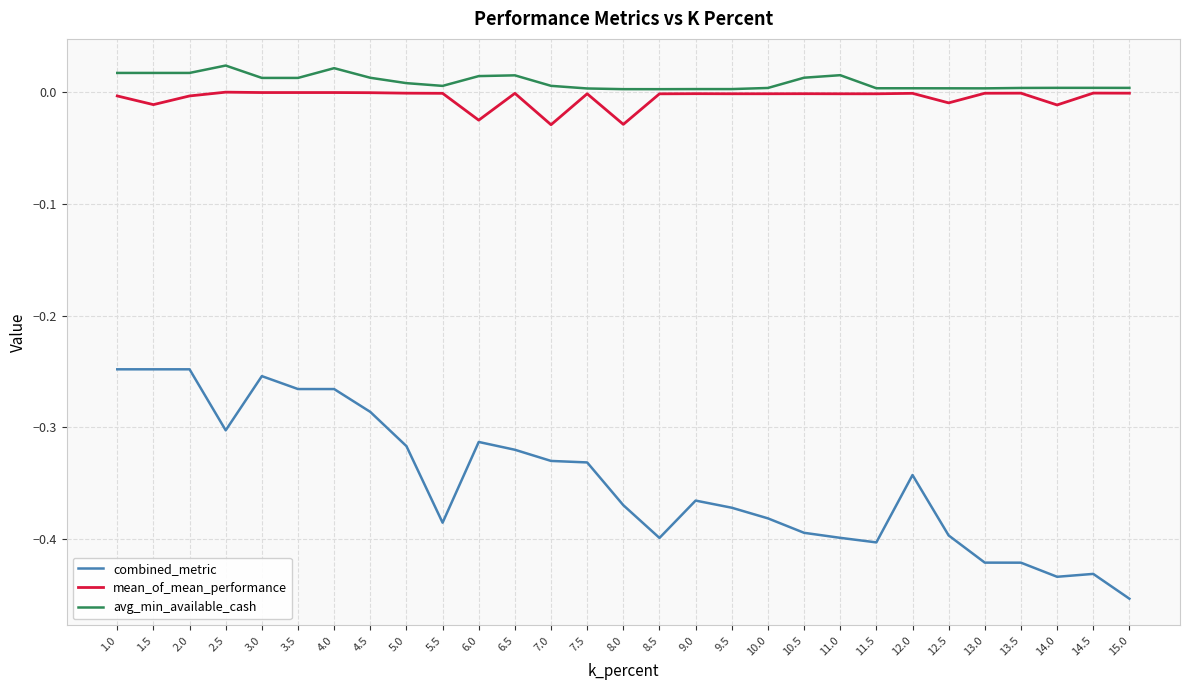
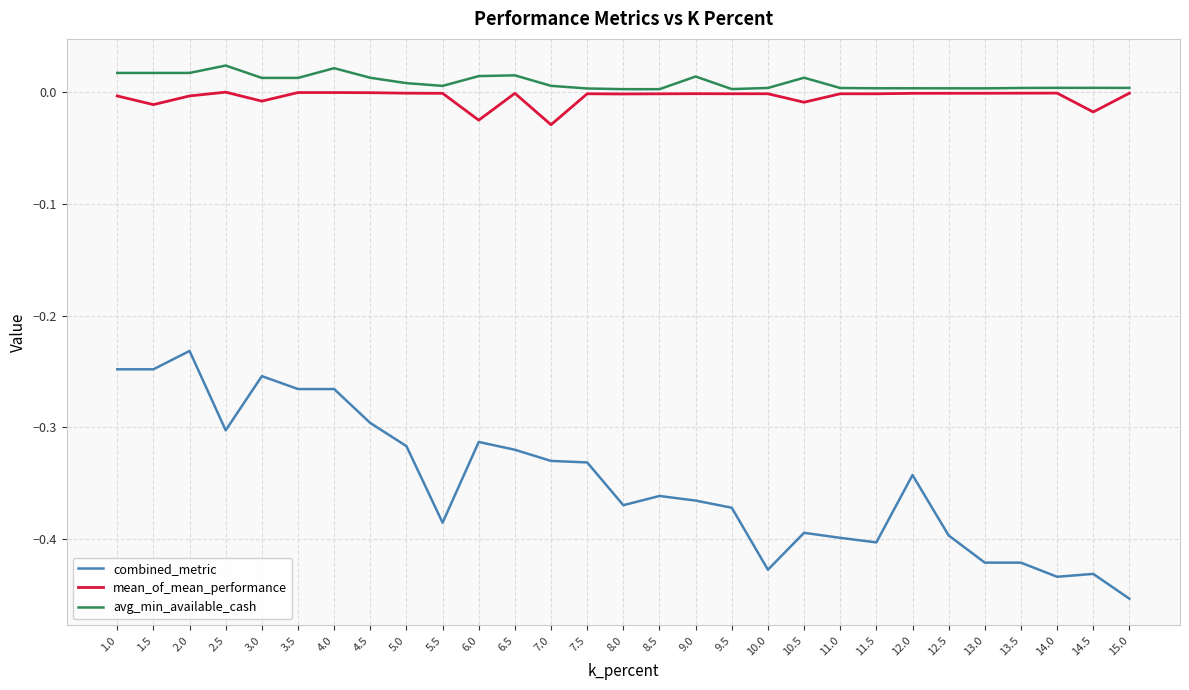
combined_metric, 2.0: -0.248 -> -0.232
mean_of_mean_performance, 3.0: 0.000 -> -0.008
combined_metric, 4.5: -0.286 -> -0.296
mean_of_mean_performance, 8.0: -0.029 -> -0.002
combined_metric, 8.5: -0.399 -> -0.361
avg_min_available_cash, 9.0: 0.003 -> 0.014
combined_metric, 10.0: -0.381 -> -0.427
mean_of_mean_performance, 10.5: -0.001 -> -0.009
avg_min_available_cash, 11.0: 0.015 -> 0.004
mean_of_mean_performance, 12.5: -0.010 -> -0.001
mean_of_mean_performance, 14.0: -0.012 -> -0.001
mean_of_mean_performance, 14.5: -0.001 -> -0.018
